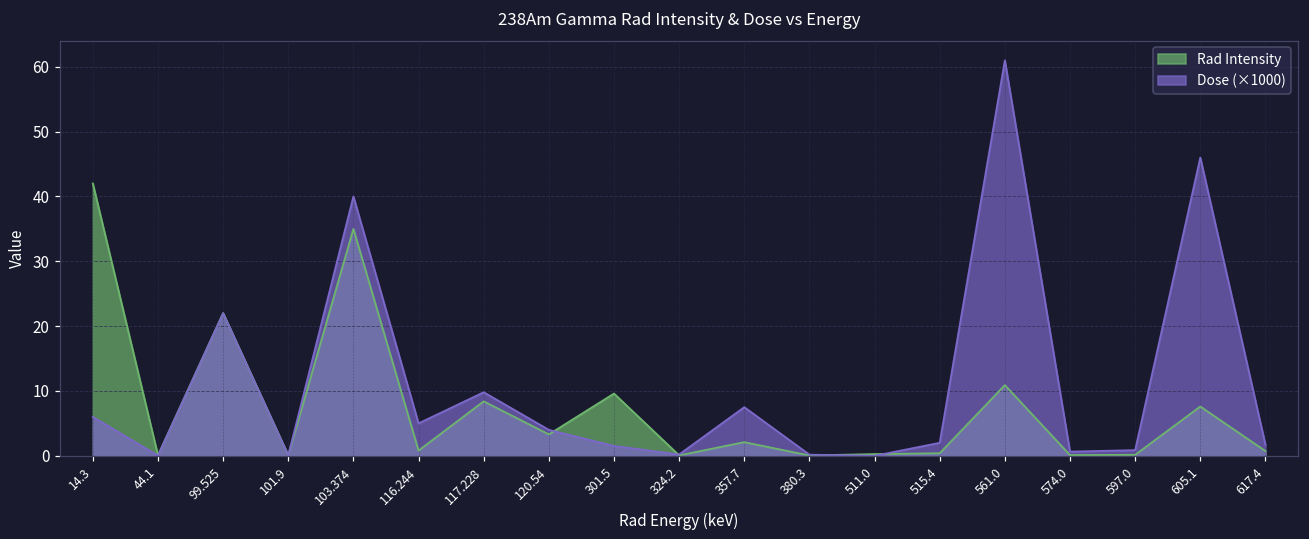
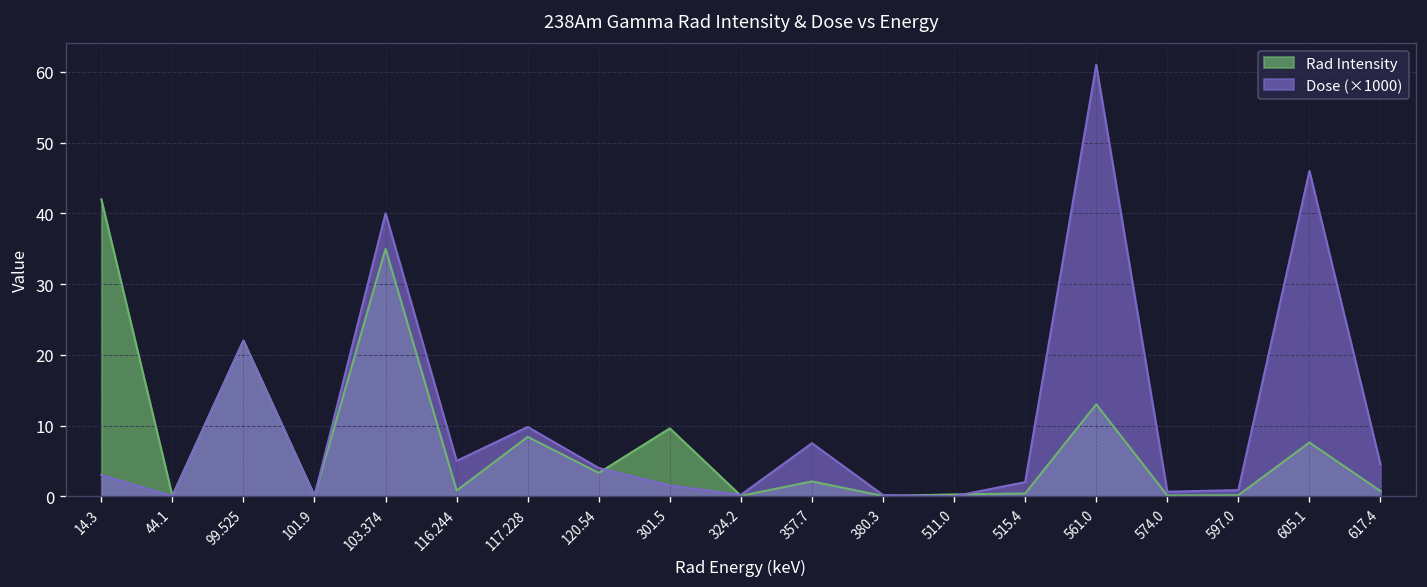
Dose (×1000), 14.3: 6 -> 3
Rad Intensity, 561.0: 11 -> 13
Dose (×1000), 617.4: 2 -> 5
